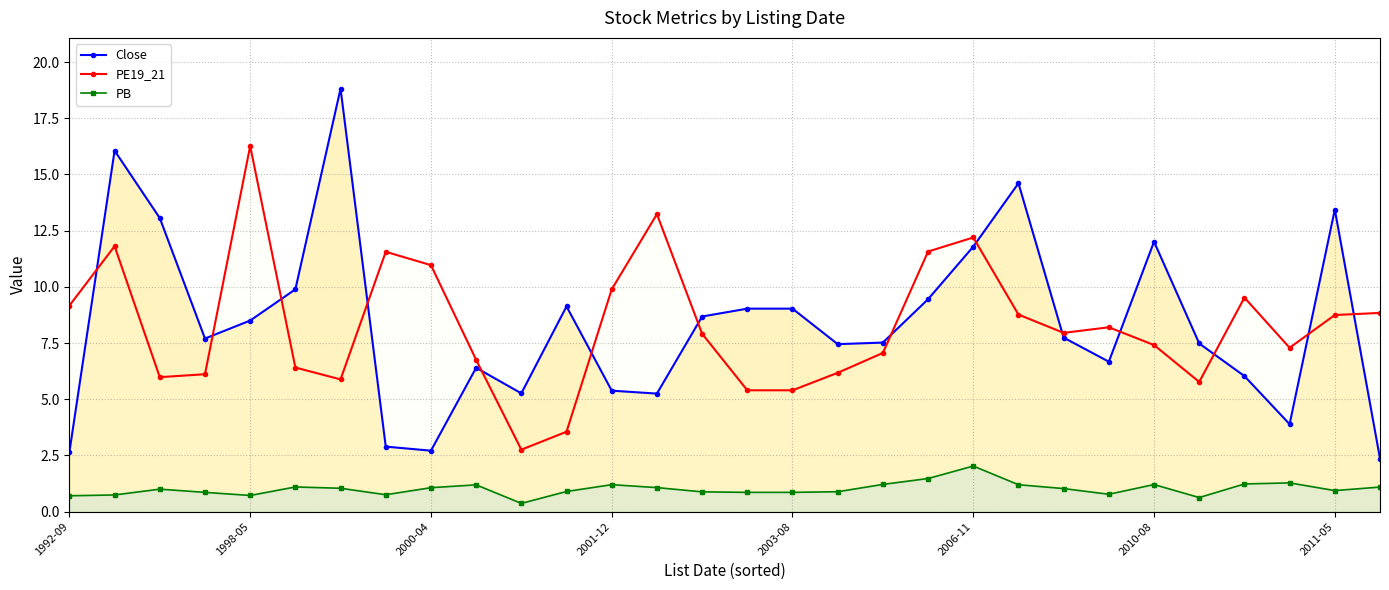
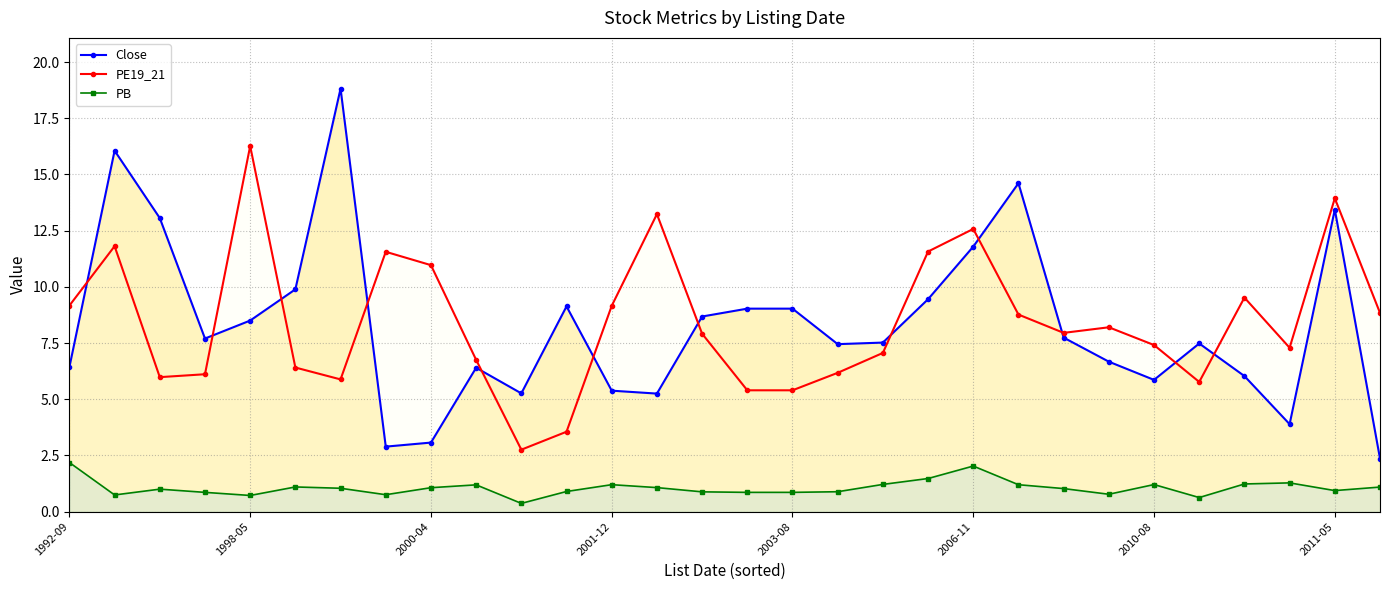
Close, 1992-09: 2.7 -> 6.4
PB, 1992-09: 0.7 -> 2.2
Close, 2000-04: 2.7 -> 3.1
PE19_21, 2001-12: 9.9 -> 9.2
PE19_21, 2006-11: 12.2 -> 12.6
Close, 2010-08: 12.0 -> 5.9
PE19_21, 2011-05: 8.7 -> 13.9
